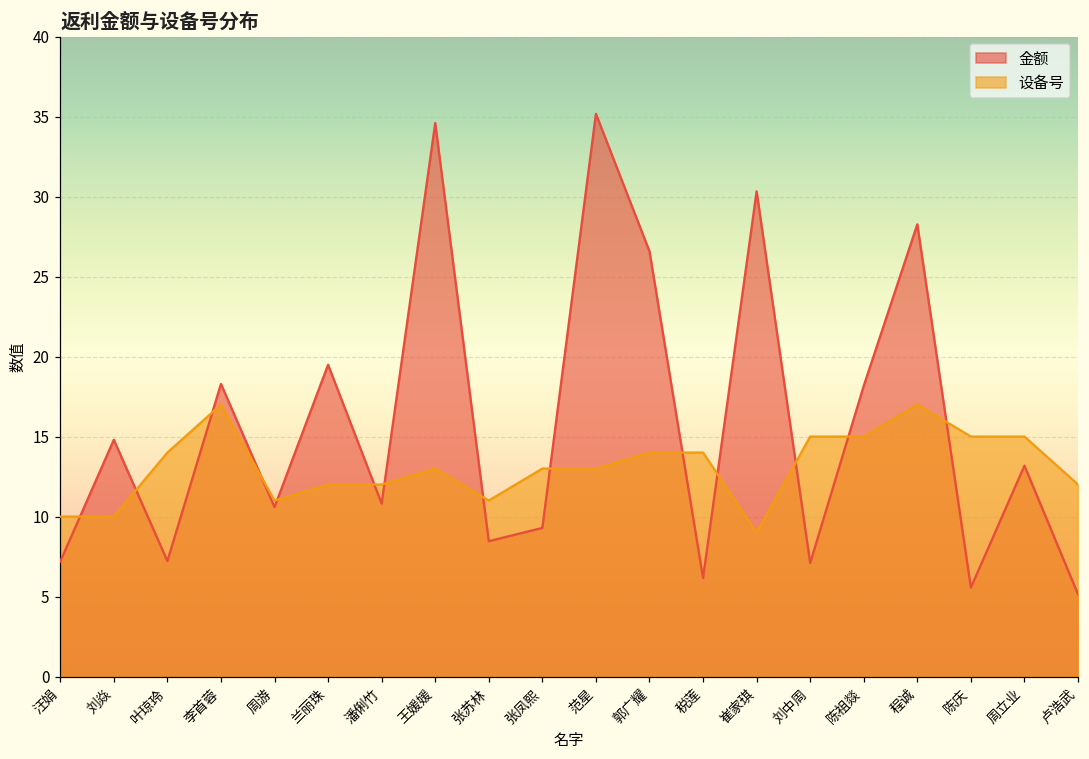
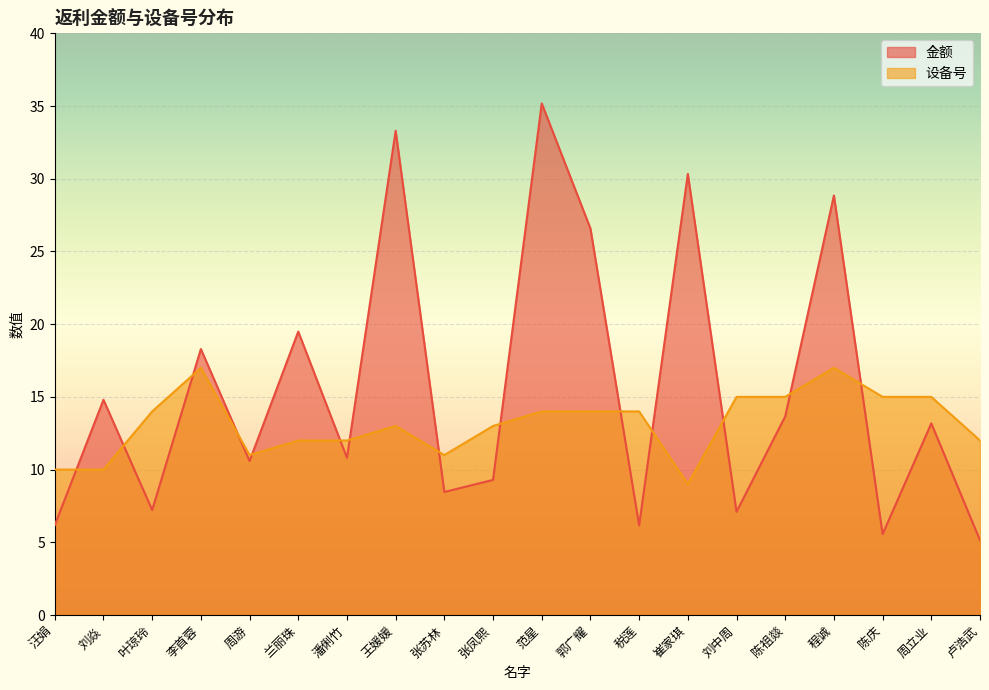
金额, 汪娟: 7.2 -> 6.2
金额, 王媛媛: 34.6 -> 33.3
设备号, 范星: 13 -> 14
金额, 陈祖燚: 18.2 -> 13.7
金额, 程诚: 28.3 -> 28.9
